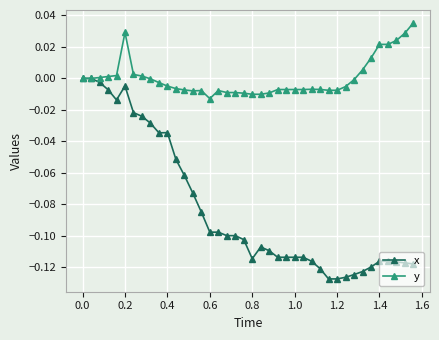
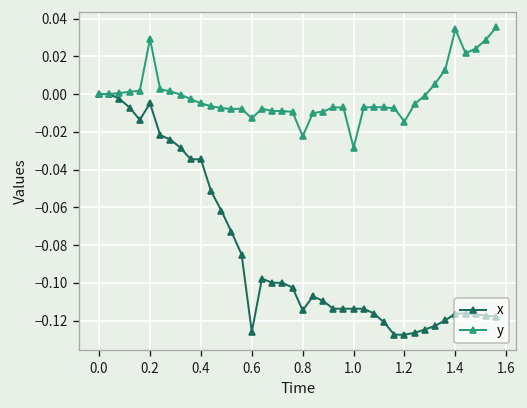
x, 0.6: -0.098 -> -0.126
y, 0.8: -0.010 -> -0.022
y, 1.0: -0.007 -> -0.028
y, 1.2: -0.008 -> -0.015
y, 1.4: 0.022 -> 0.034
